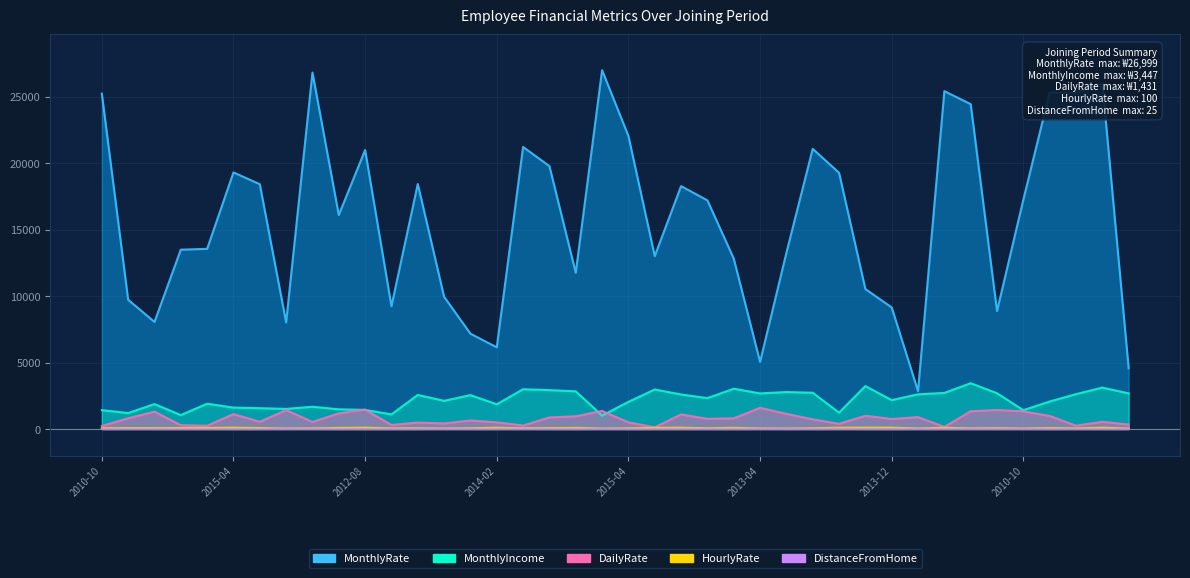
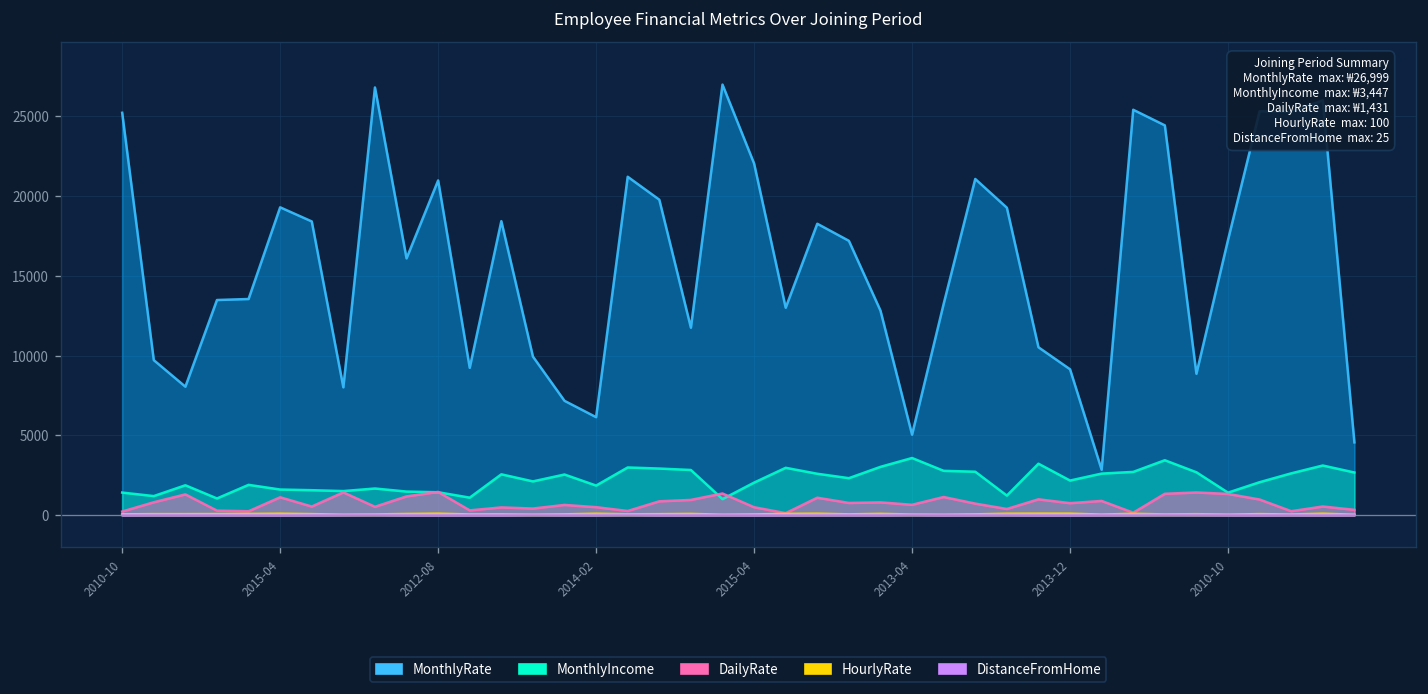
MonthlyIncome, 2013-04: 2700 -> 3600
DailyRate, 2013-04: 1600 -> 700
